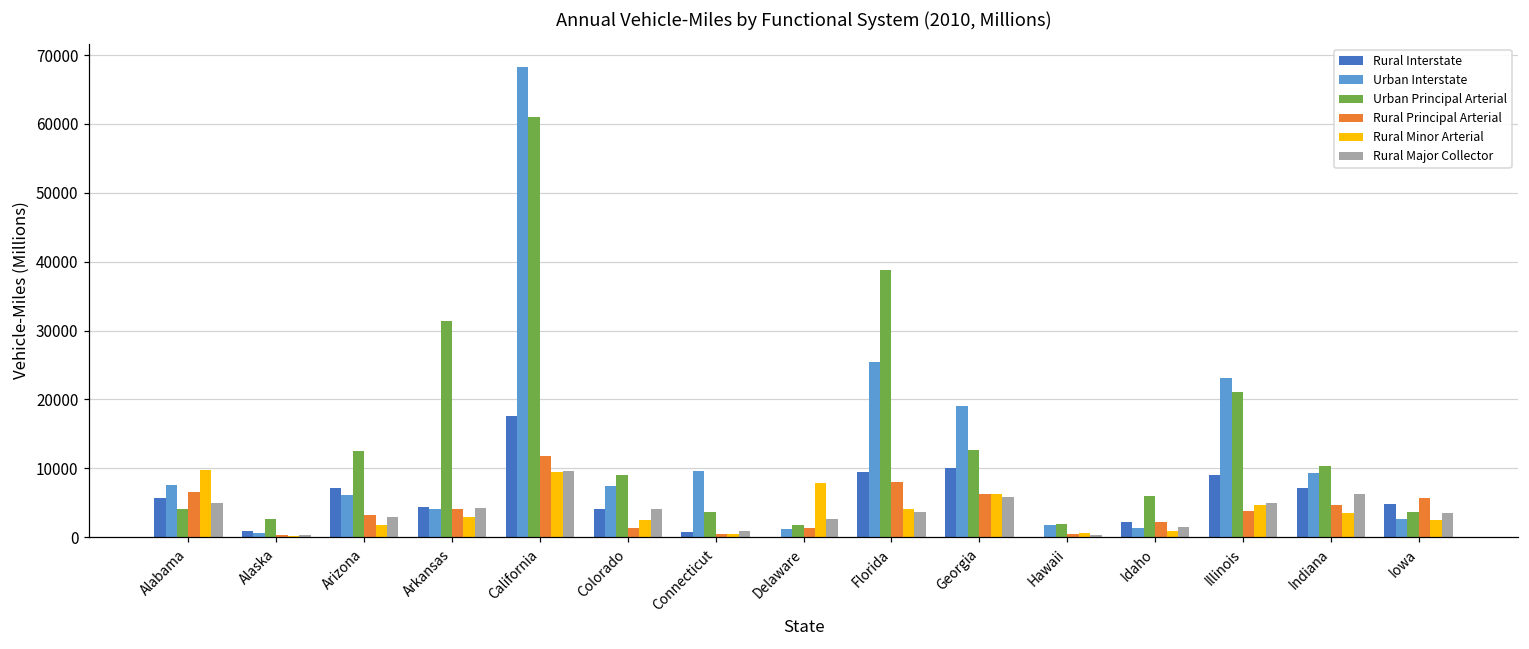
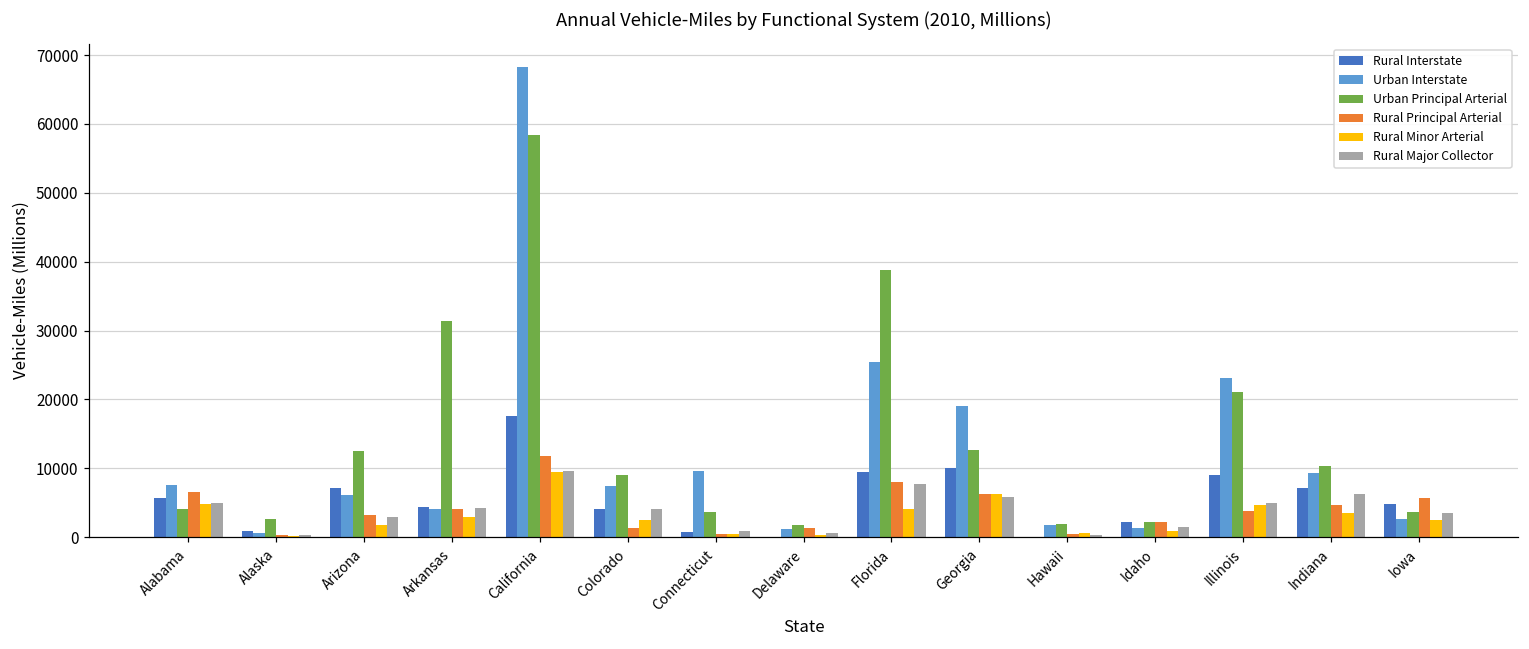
Rural Minor Arterial, Alabama: 10000 -> 5000
Urban Principal Arterial, California: 61000 -> 58000
Rural Minor Arterial, Delaware: 8000 -> 0
Rural Major Collector, Delaware: 3000 -> 1000
Rural Major Collector, Florida: 4000 -> 8000
Urban Principal Arterial, Idaho: 6000 -> 2000
